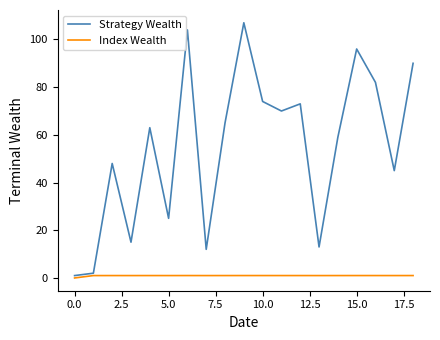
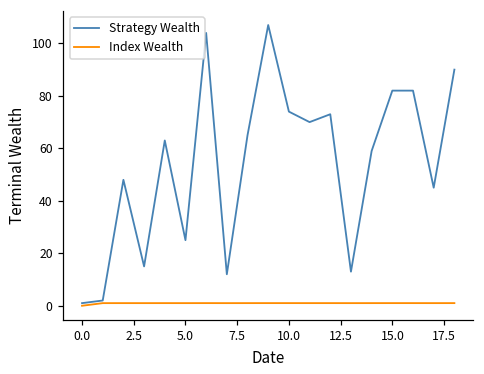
Strategy Wealth, 15.0: 96 -> 82
